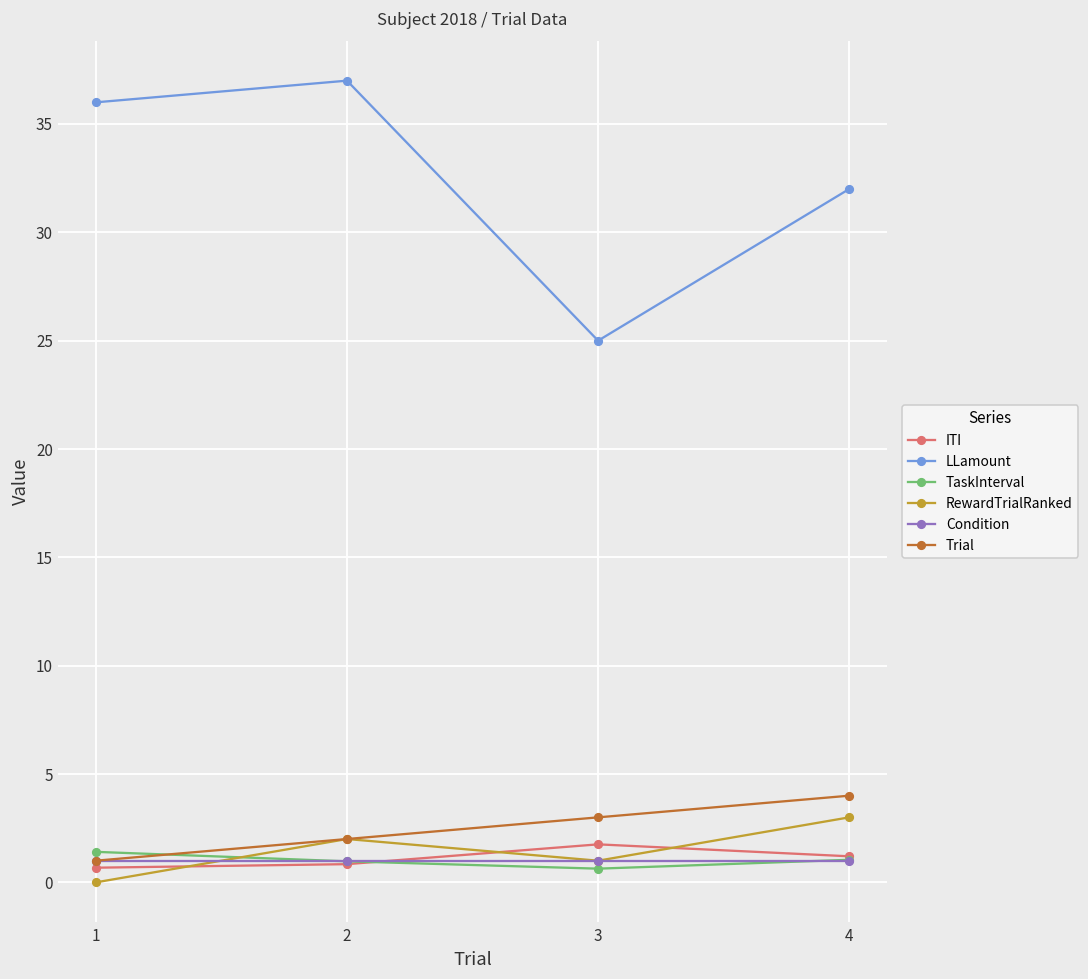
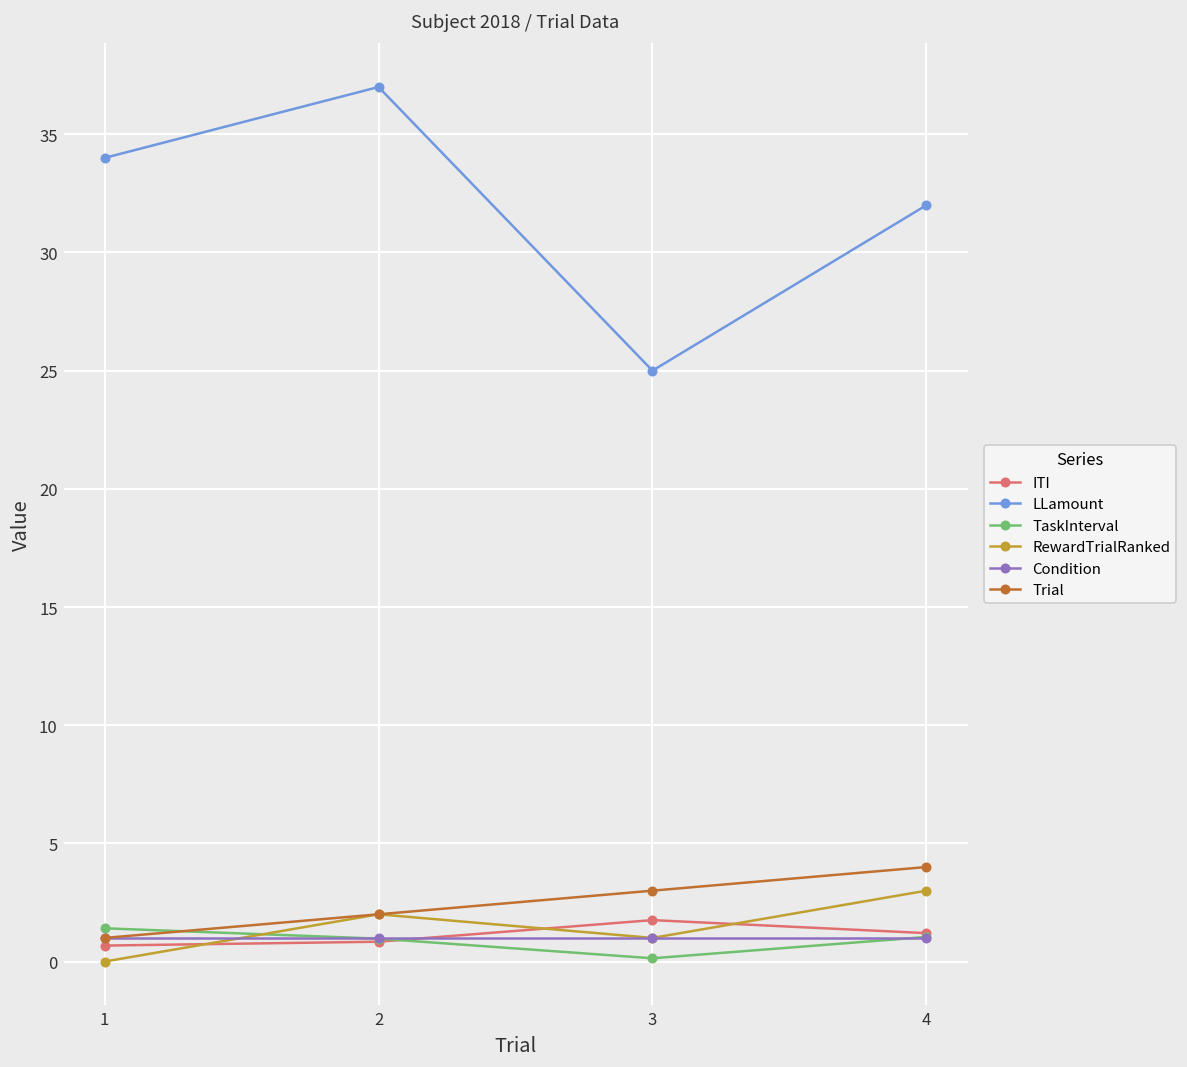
LLamount, 1: 36 -> 34
TaskInterval, 3: 0.6 -> 0.1
